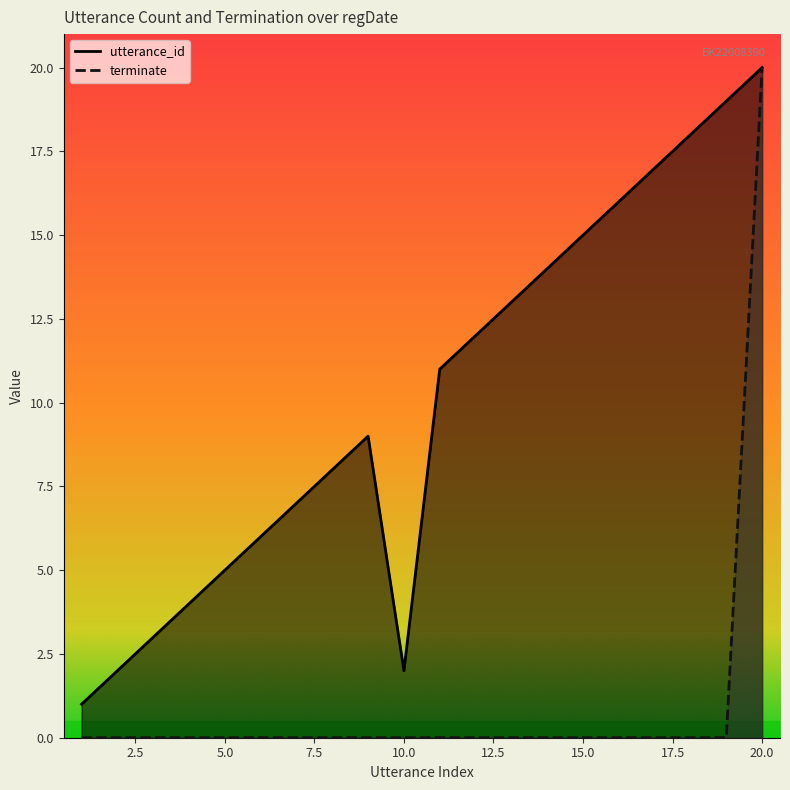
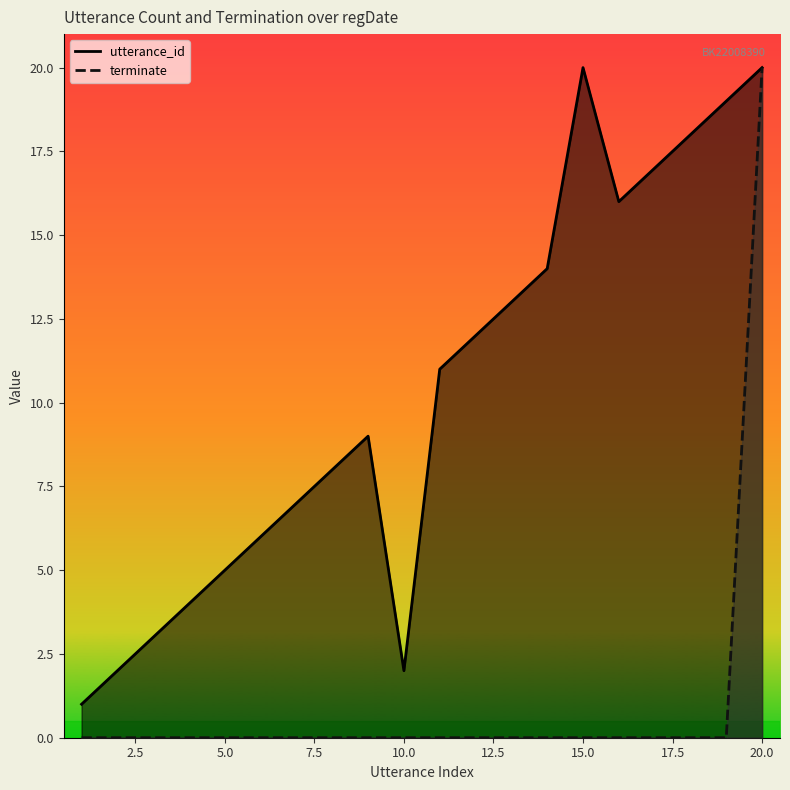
utterance_id, 15.0: 15 -> 20
